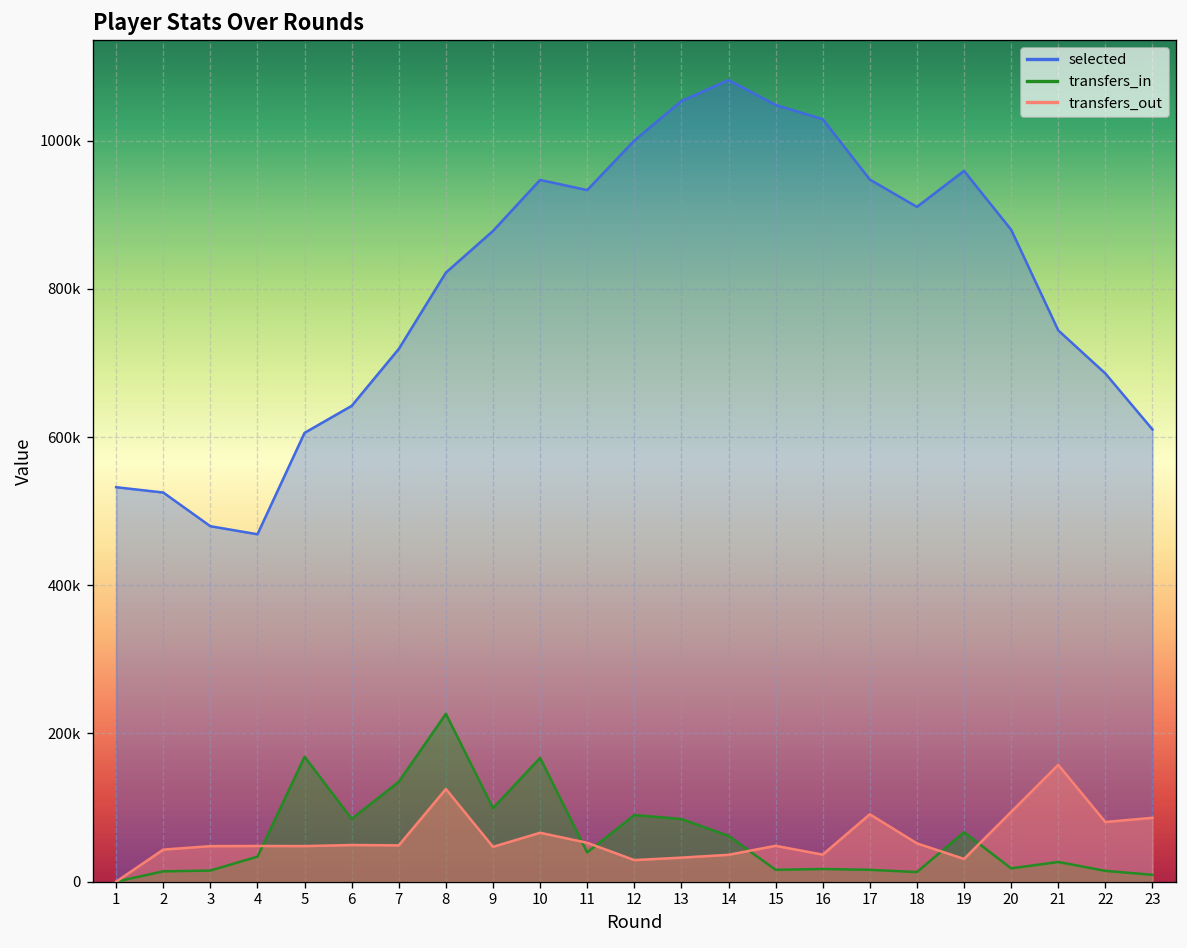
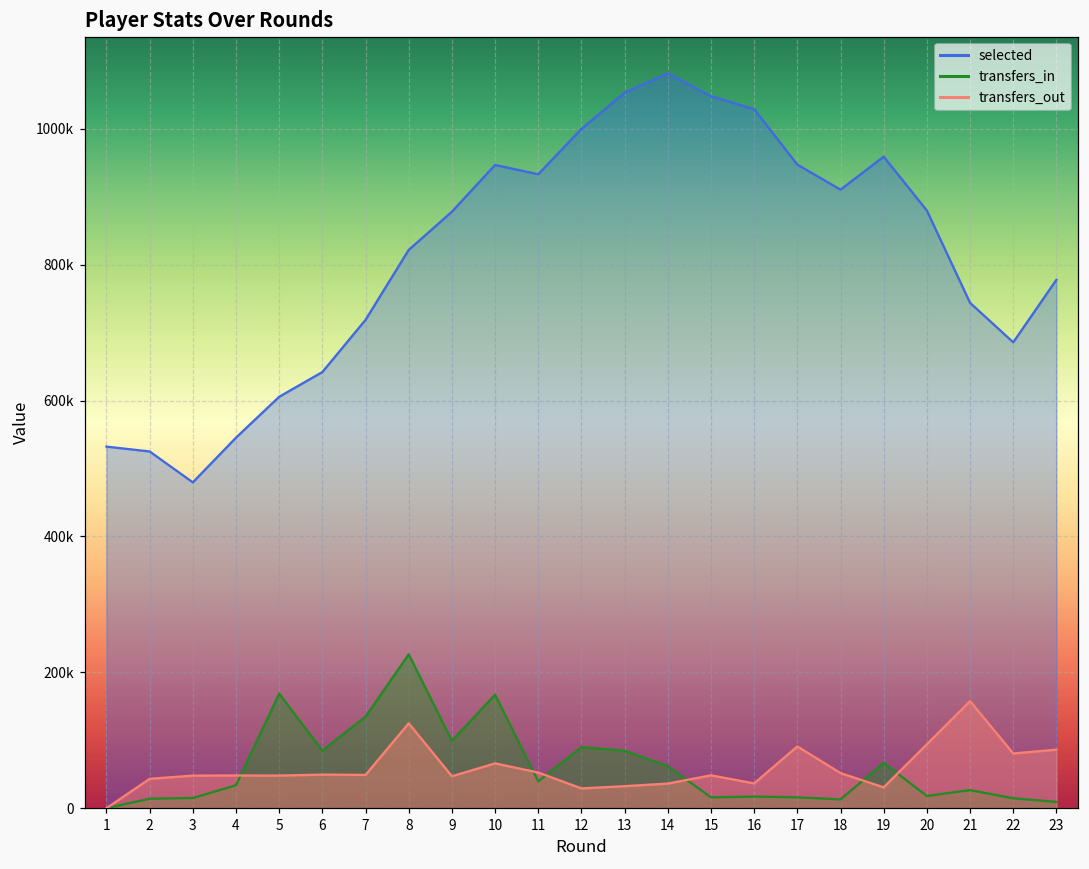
selected, 4: 470000 -> 550000
selected, 23: 610000 -> 780000
